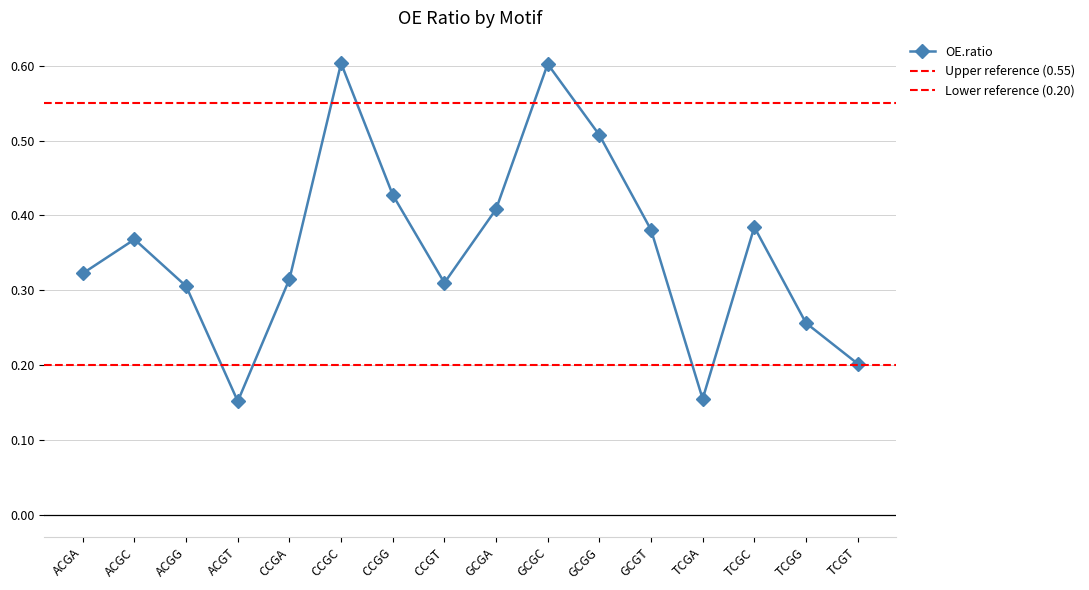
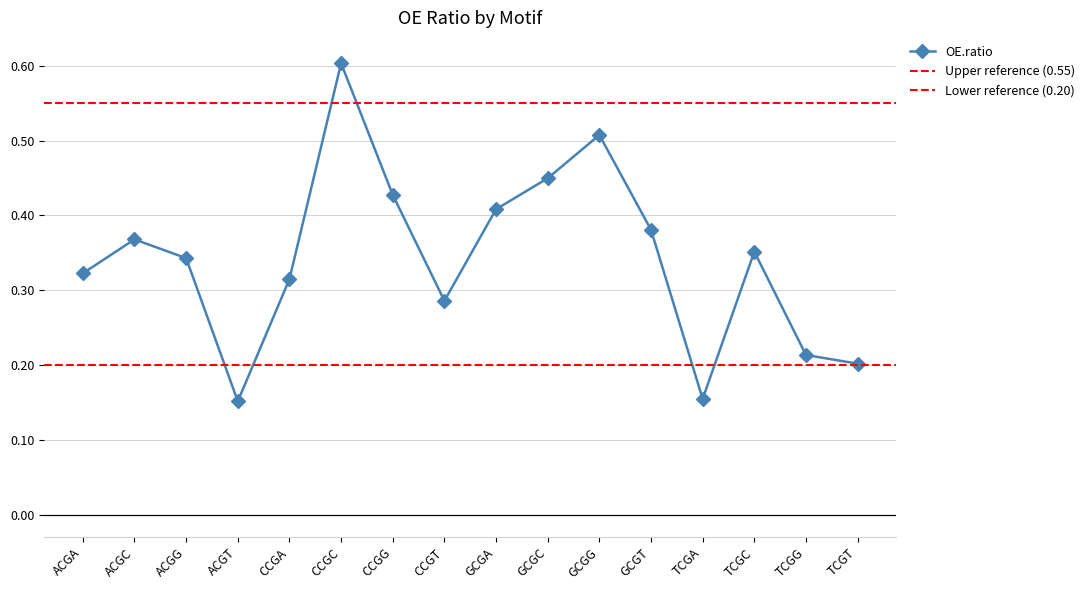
ACGG: 0.31 -> 0.34
CCGT: 0.31 -> 0.29
GCGC: 0.60 -> 0.45
TCGC: 0.38 -> 0.35
TCGG: 0.26 -> 0.21
